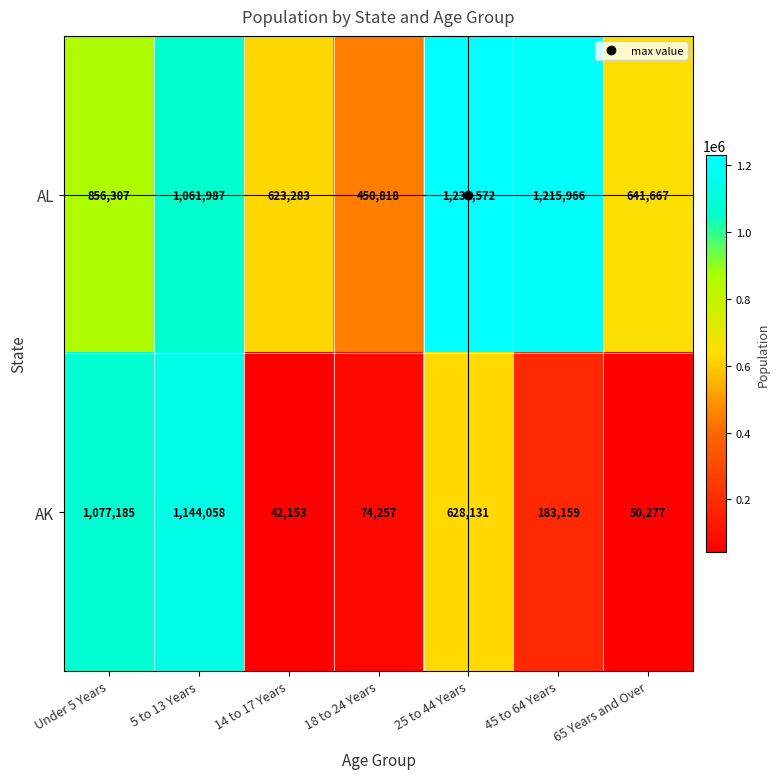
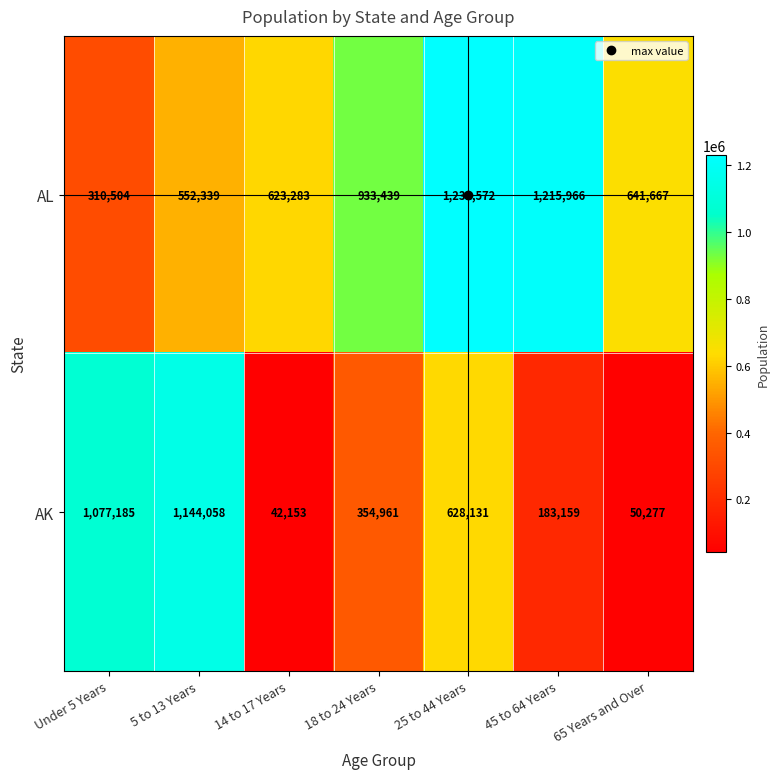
AL, Under 5 Years: 856,307 -> 310,504
AL, 5 to 13 Years: 1,061,987 -> 552,339
AL, 18 to 24 Years: 450,818 -> 933,439
AK, 18 to 24 Years: 74,257 -> 354,961
